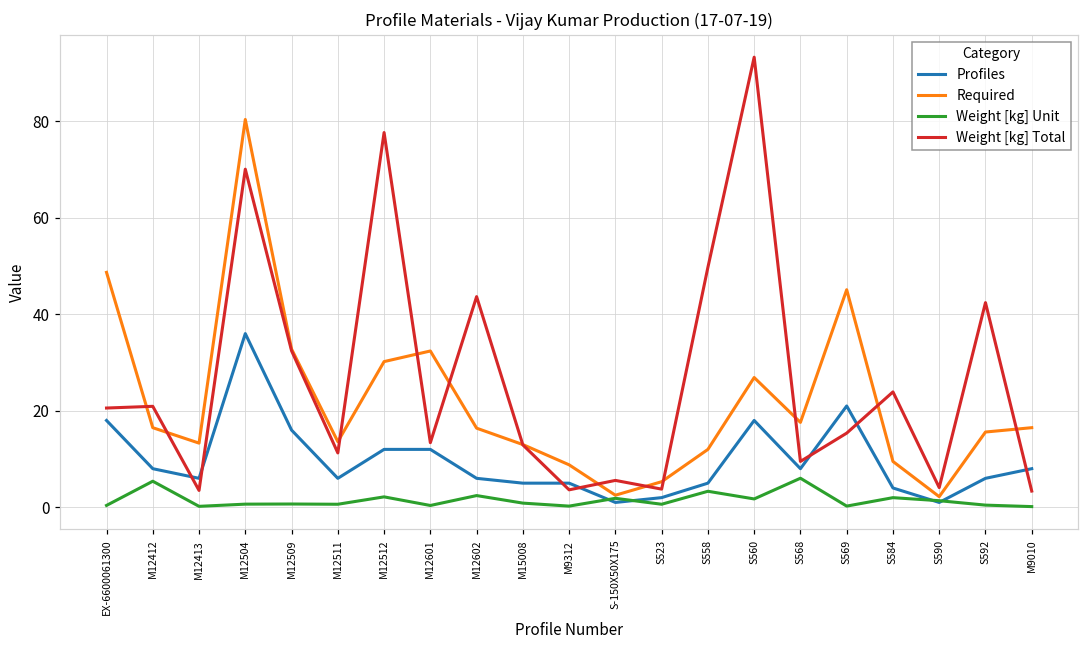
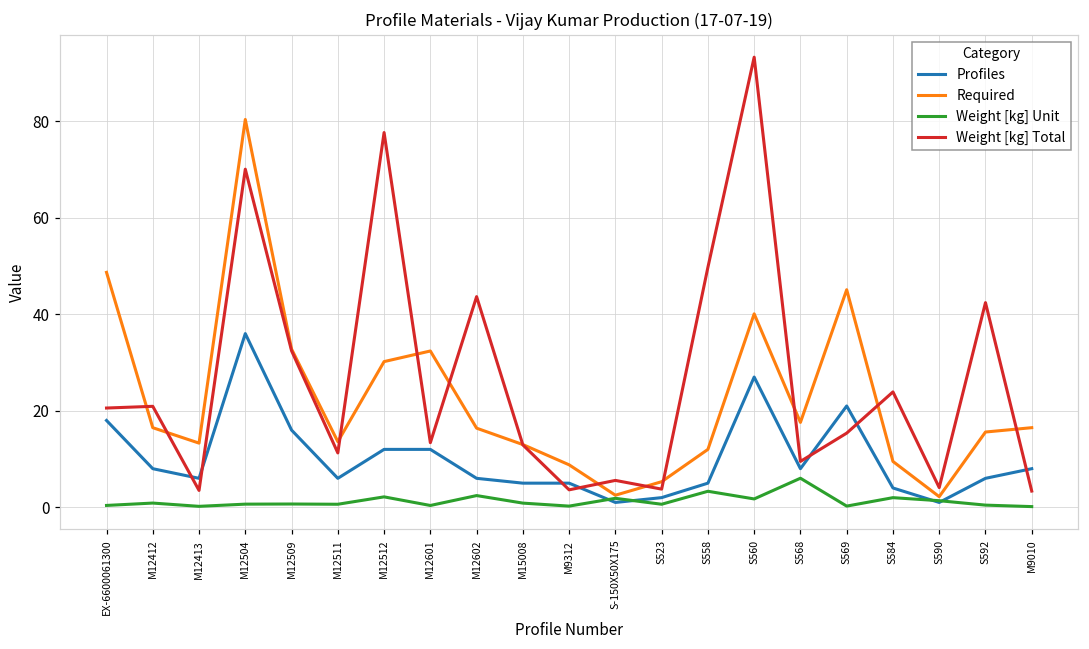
Weight [kg] Unit, M12412: 5 -> 1
Profiles, S560: 18 -> 27
Required, S560: 27 -> 40
